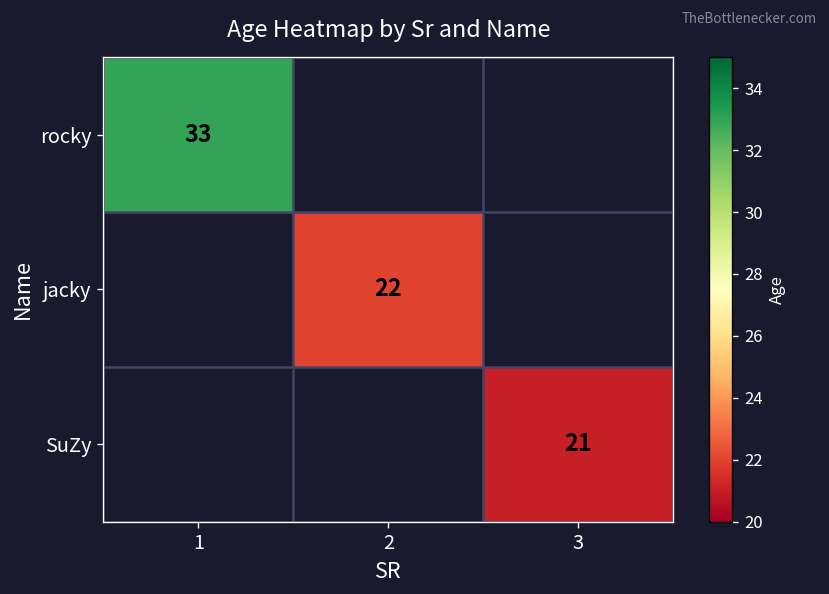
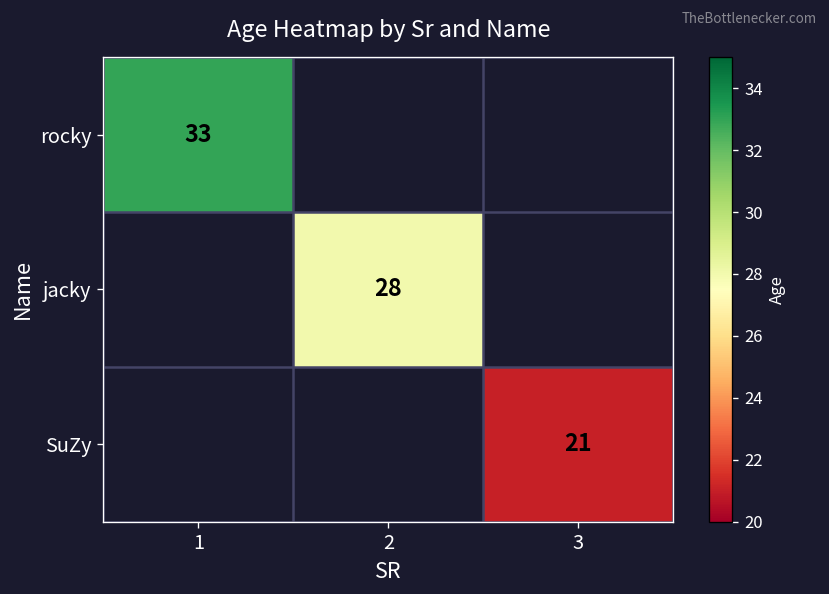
jacky, 2: 22 -> 28
